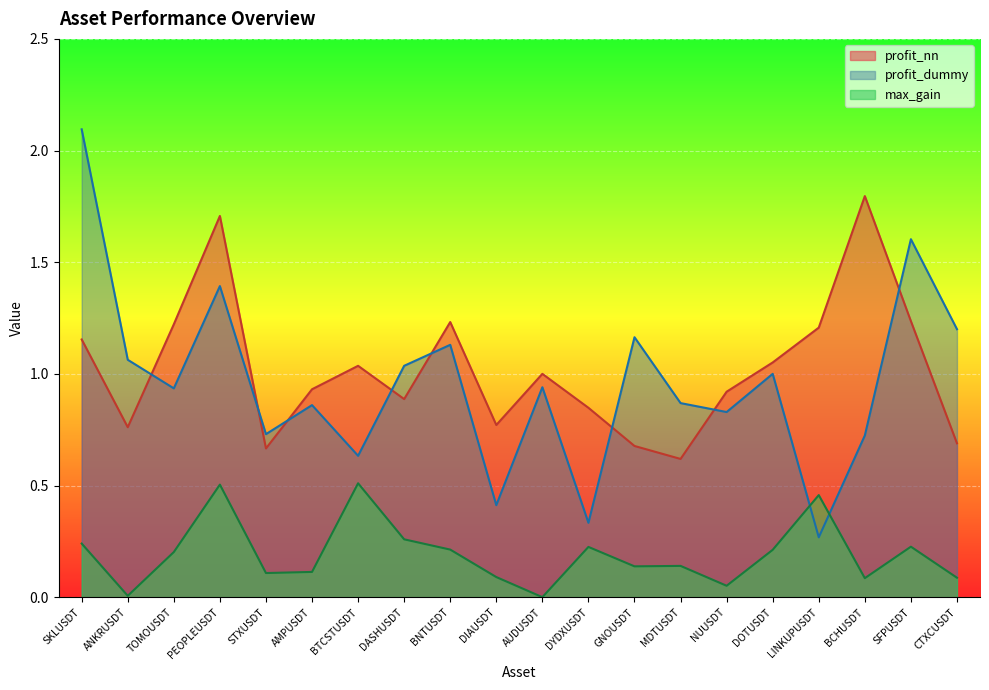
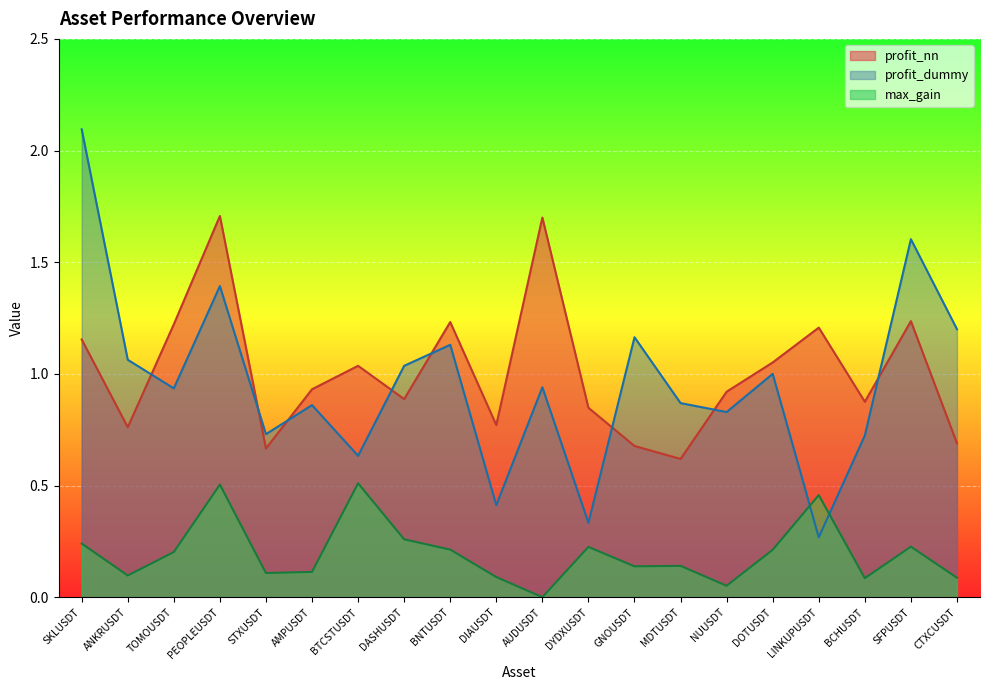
max_gain, ANKRUSDT: 0.01 -> 0.10
profit_nn, AUDUSDT: 1.0 -> 1.7
profit_nn, BCHUSDT: 1.80 -> 0.88
